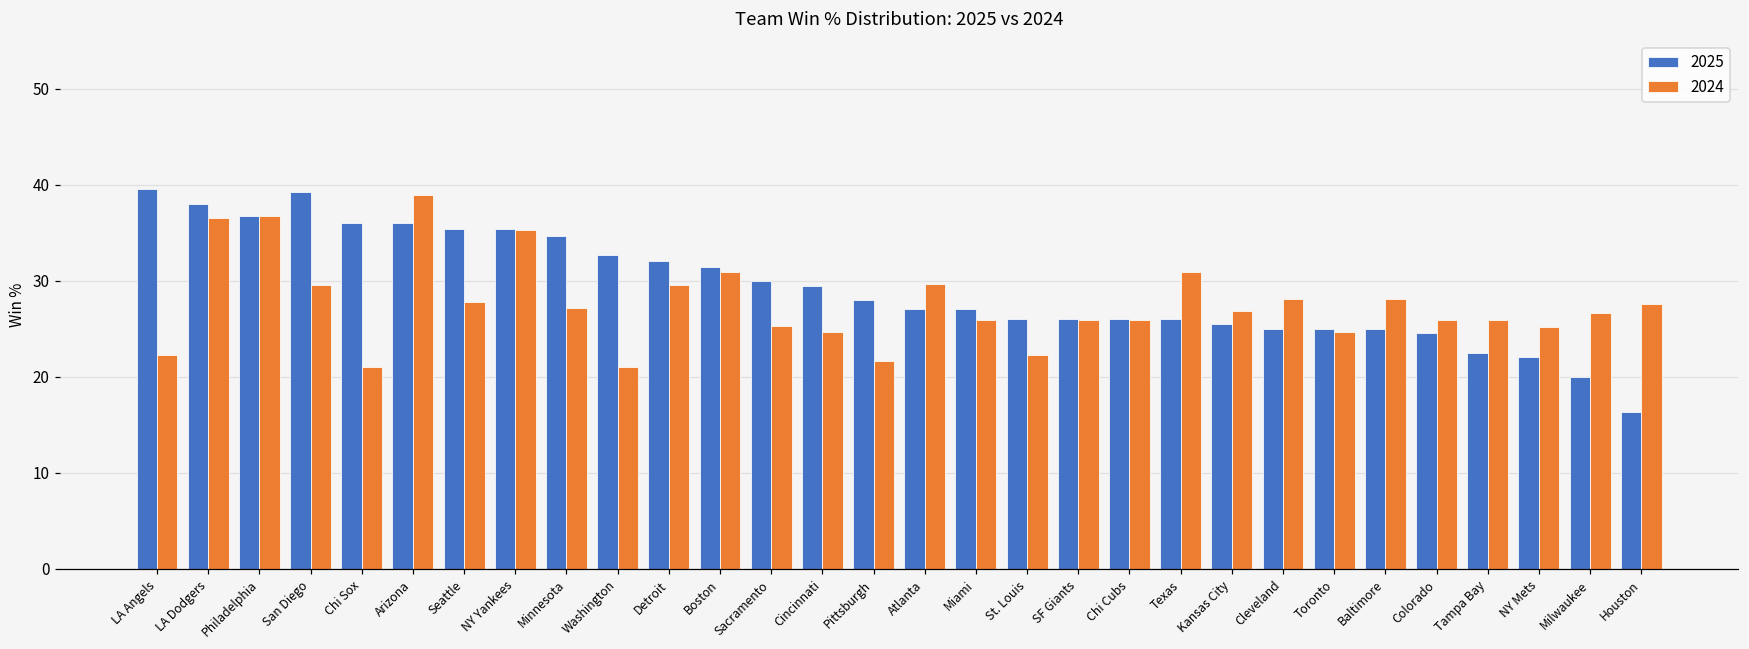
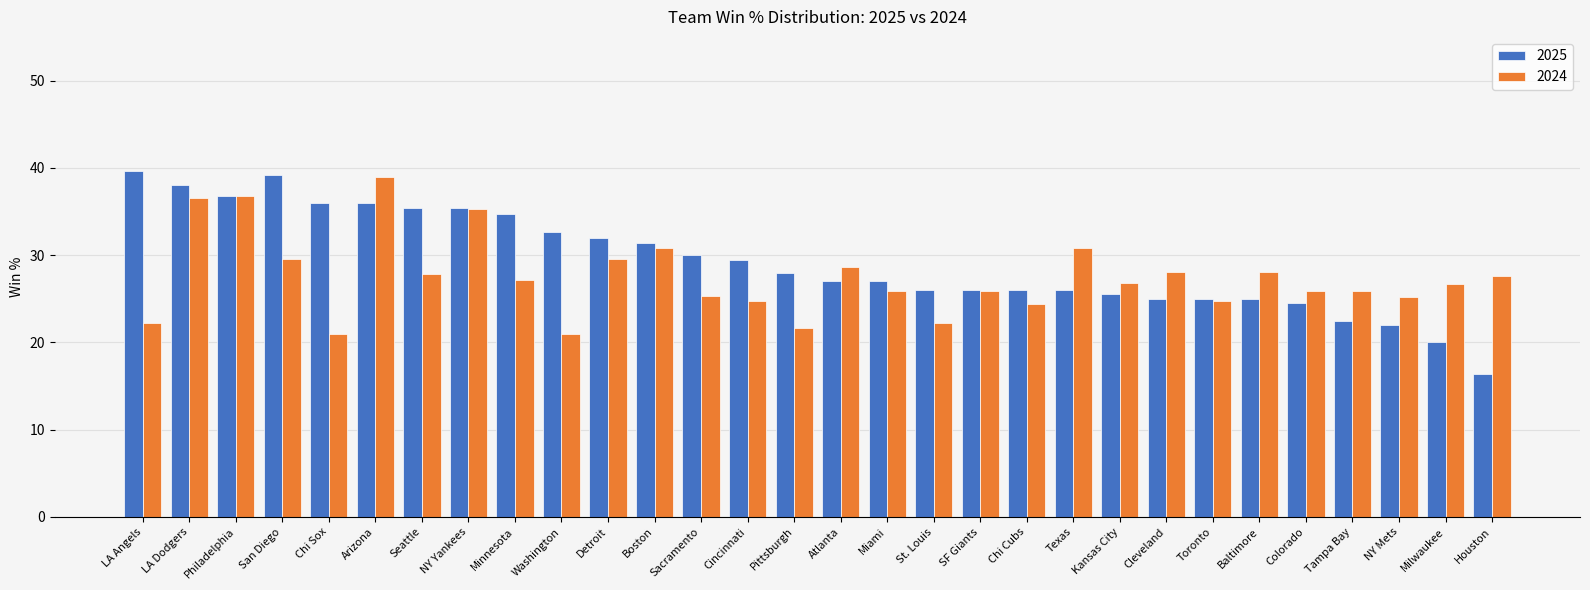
2024, Atlanta: 30 -> 29
2024, Chi Cubs: 26 -> 24
